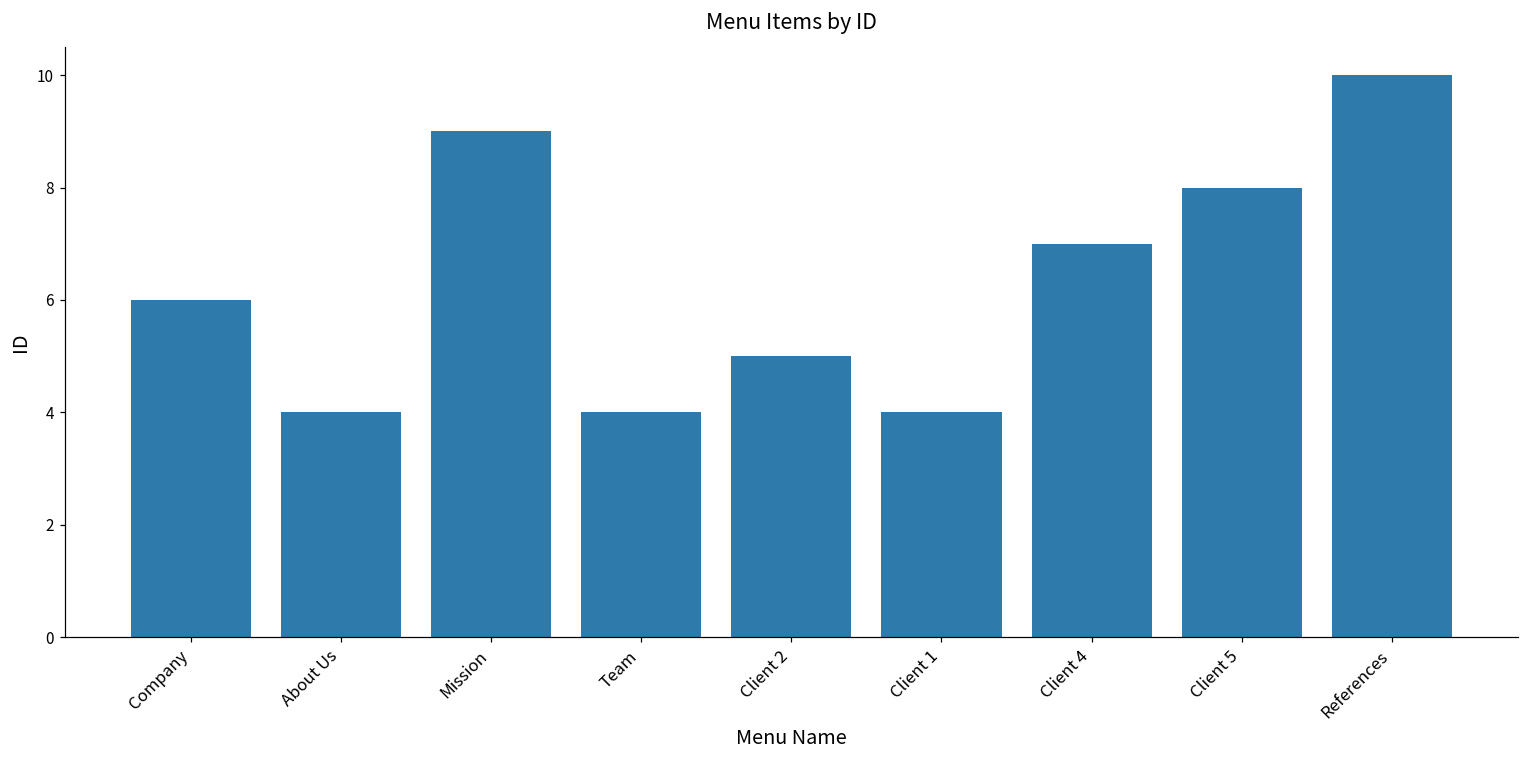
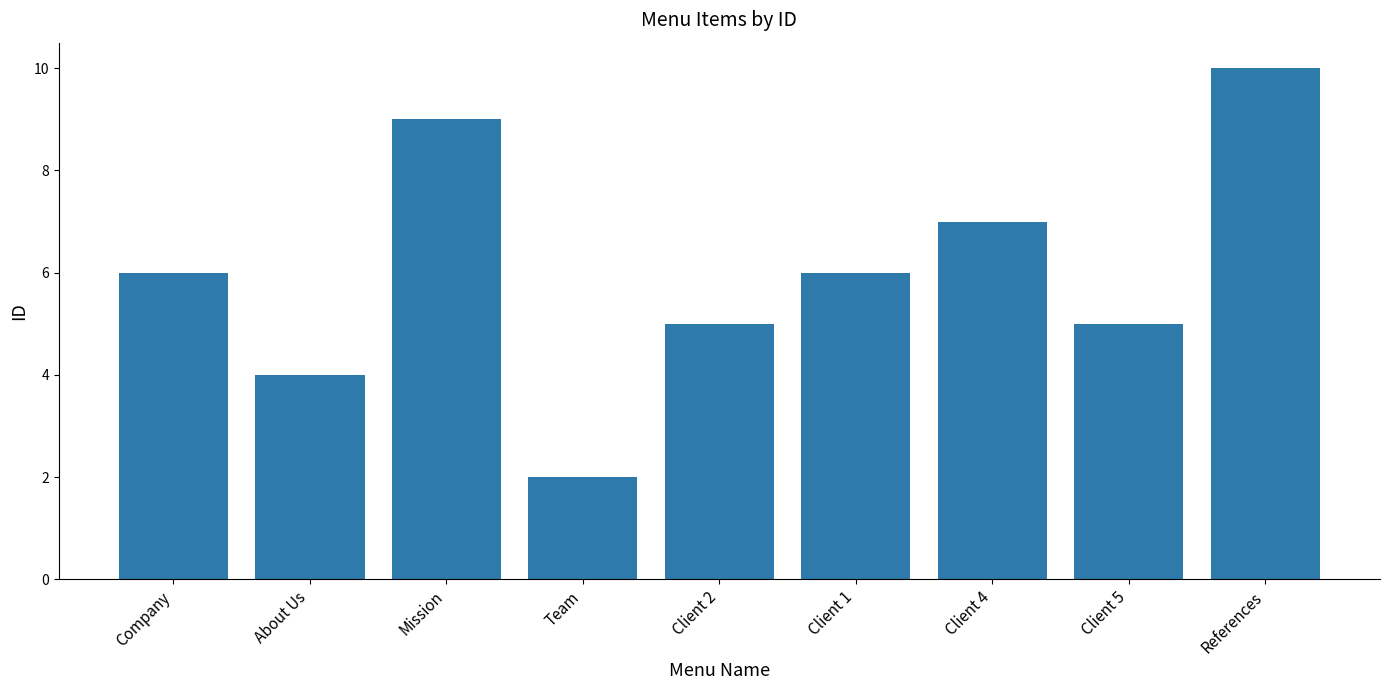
Team: 4 -> 2
Client 1: 4 -> 6
Client 5: 8 -> 5
